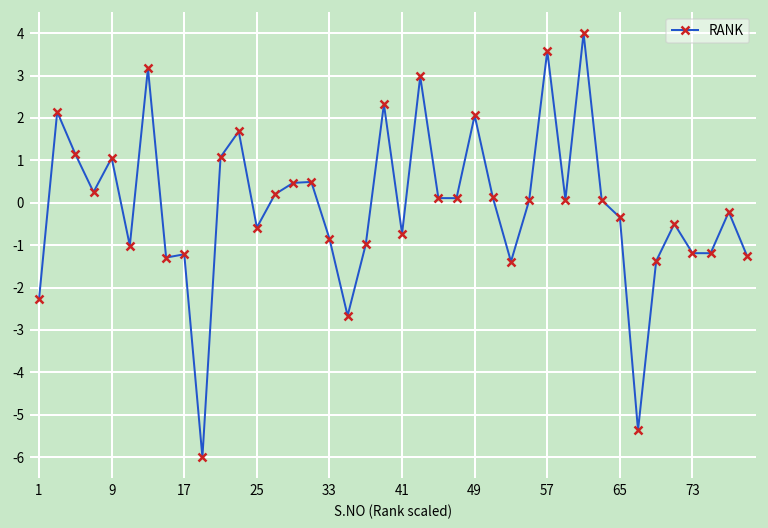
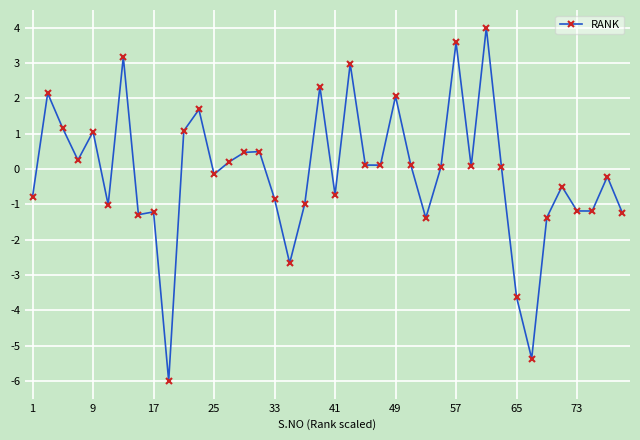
1: -2.3 -> -0.8
25: -0.6 -> -0.1
65: -0.3 -> -3.6
